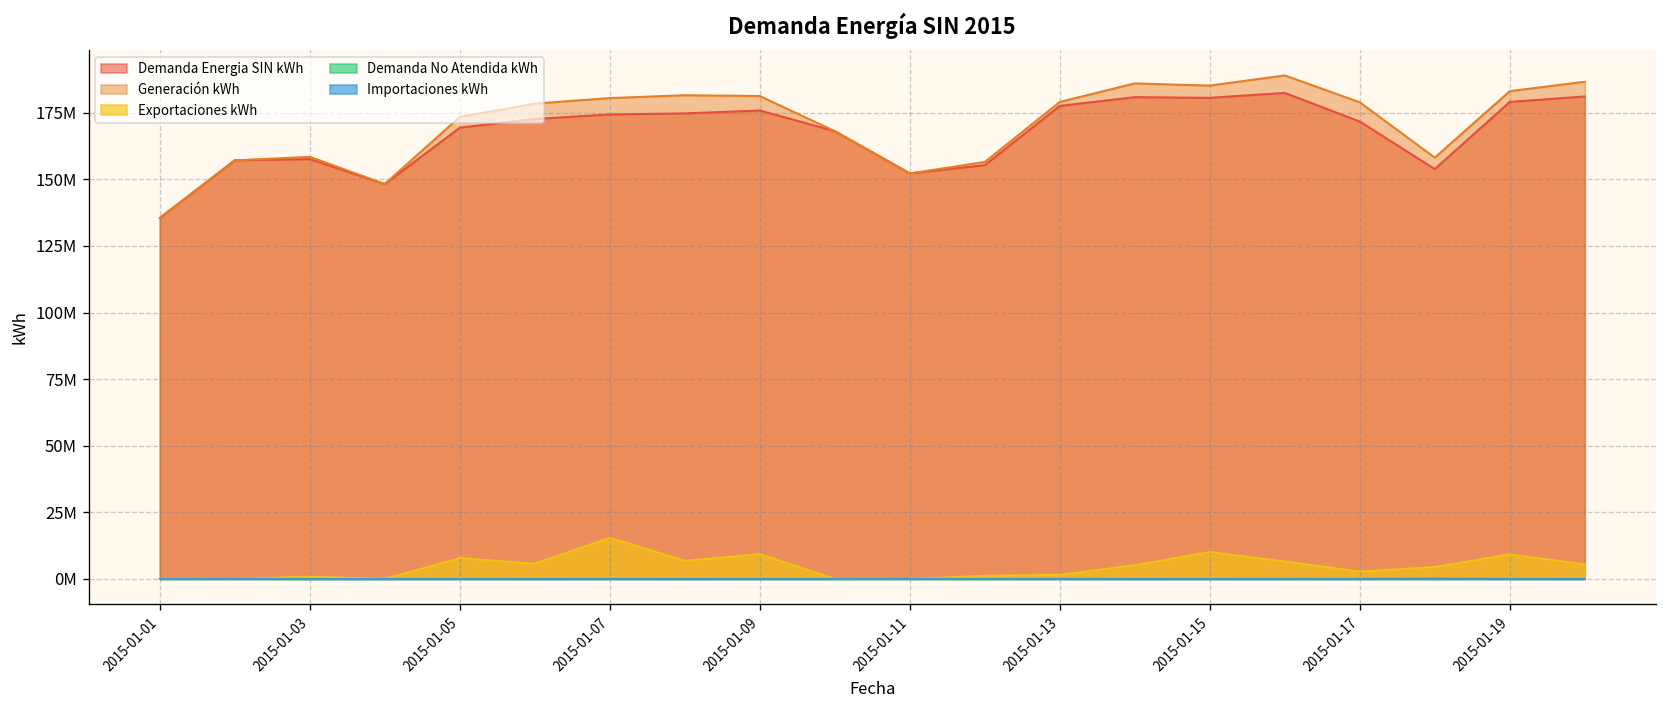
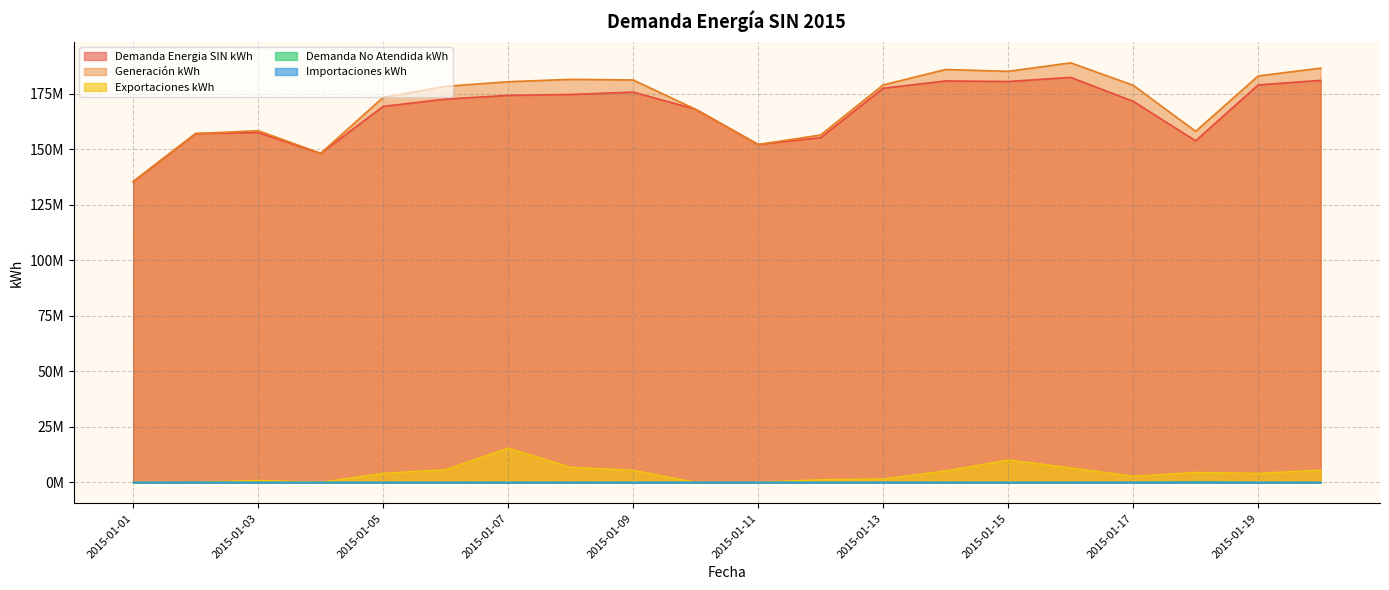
Exportaciones kWh, 2015-01-05: 8000000 -> 4000000
Exportaciones kWh, 2015-01-09: 9000000 -> 5000000
Exportaciones kWh, 2015-01-19: 9000000 -> 4000000
